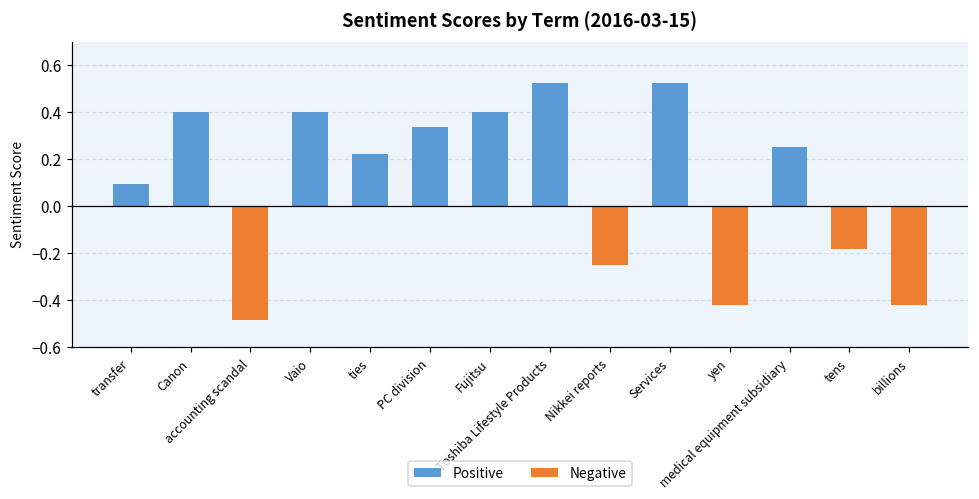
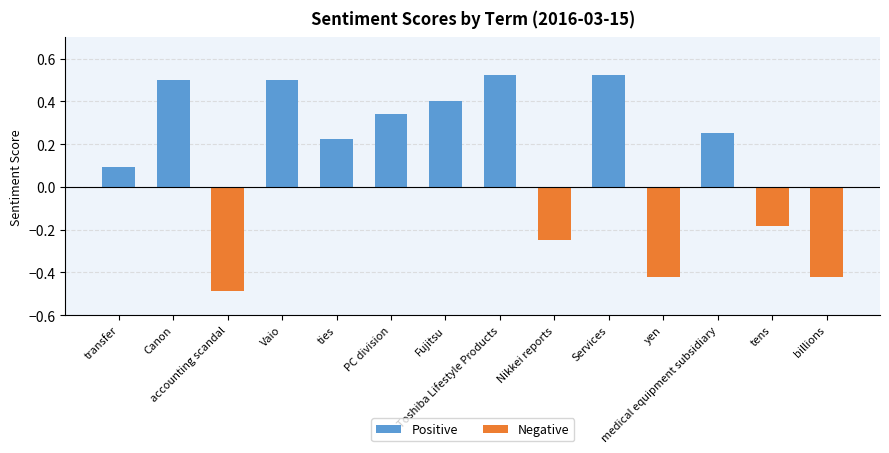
Canon: 0.40 -> 0.50
Vaio: 0.40 -> 0.50
